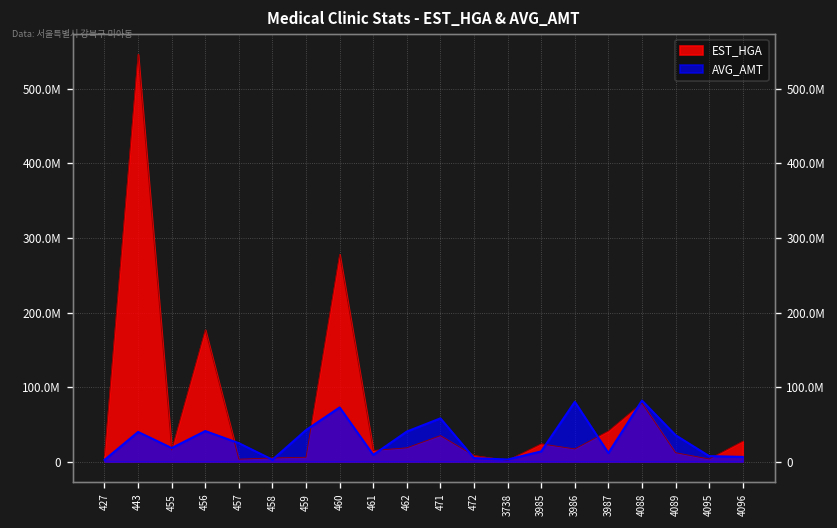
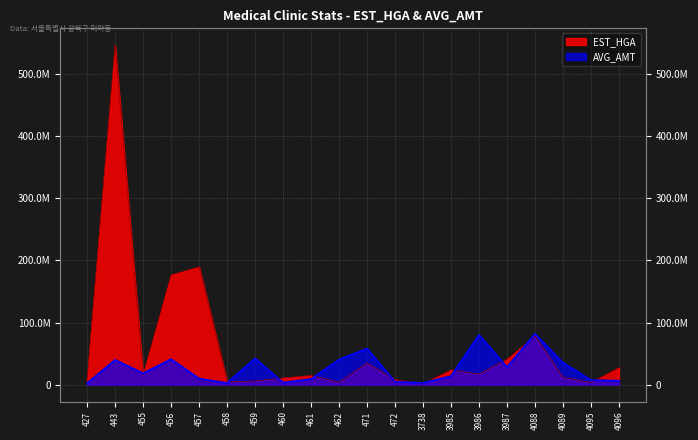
EST_HGA, 457: 0 -> 190000000
AVG_AMT, 457: 20000000 -> 10000000
EST_HGA, 460: 280000000 -> 10000000
AVG_AMT, 460: 70000000 -> 0
EST_HGA, 462: 20000000 -> 0
AVG_AMT, 3987: 10000000 -> 30000000
